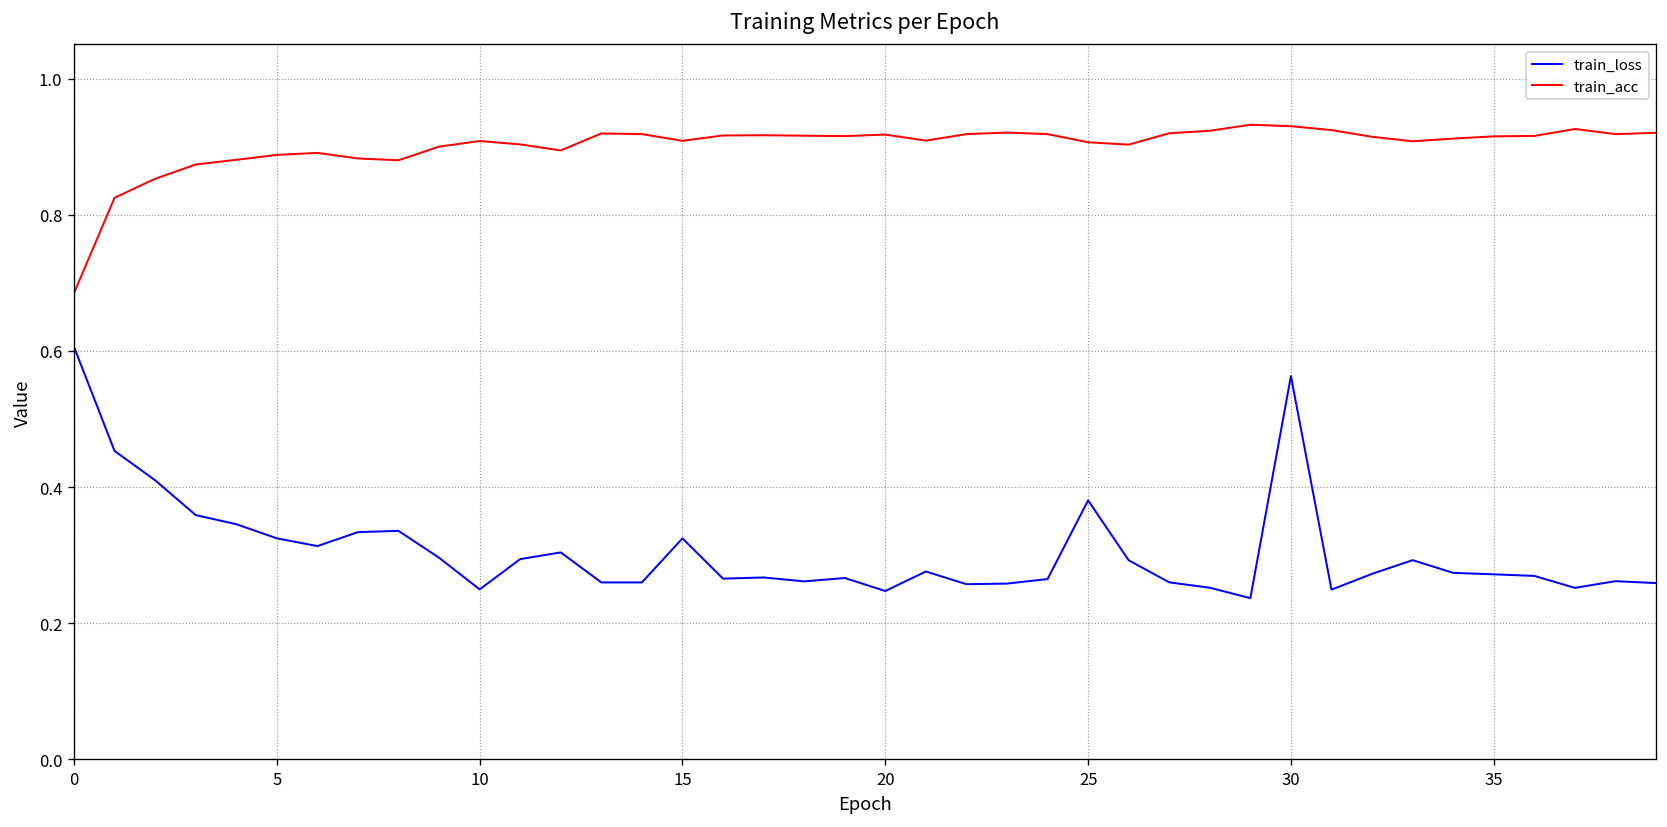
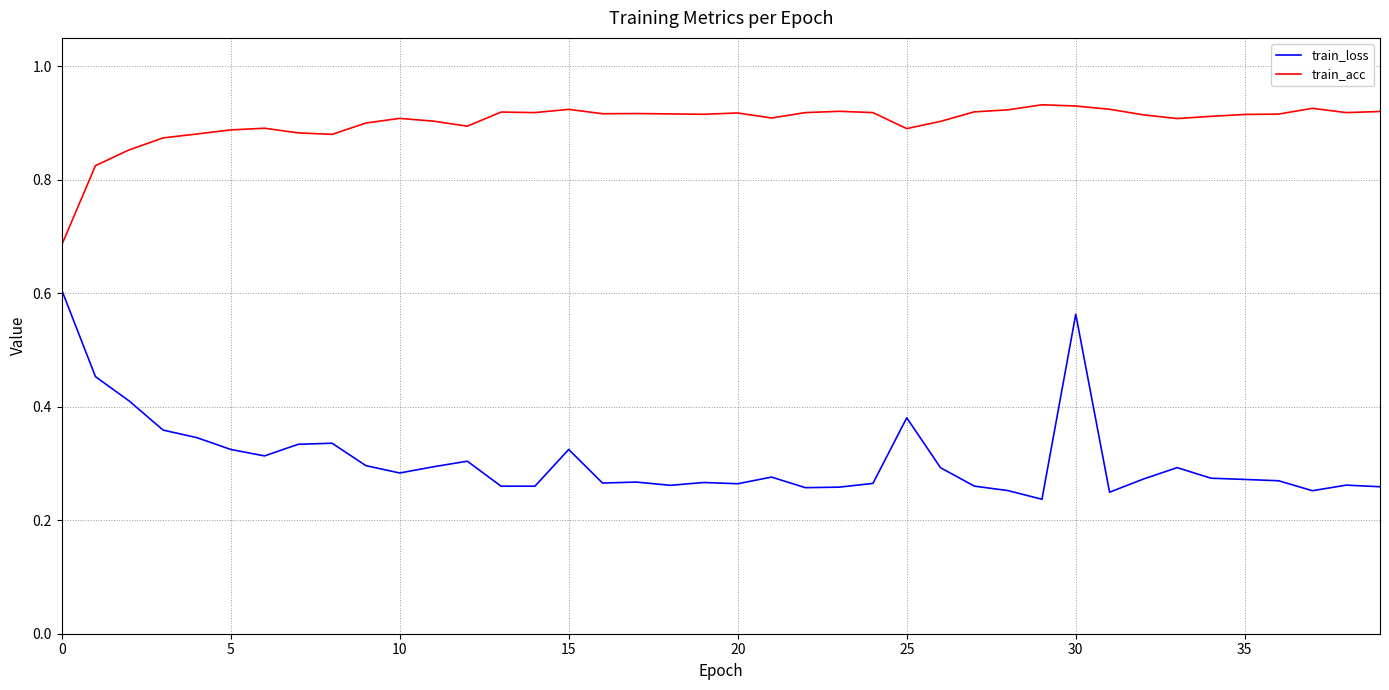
train_loss, 10: 0.25 -> 0.28
train_acc, 15: 0.91 -> 0.92
train_loss, 20: 0.25 -> 0.26
train_acc, 25: 0.91 -> 0.89
